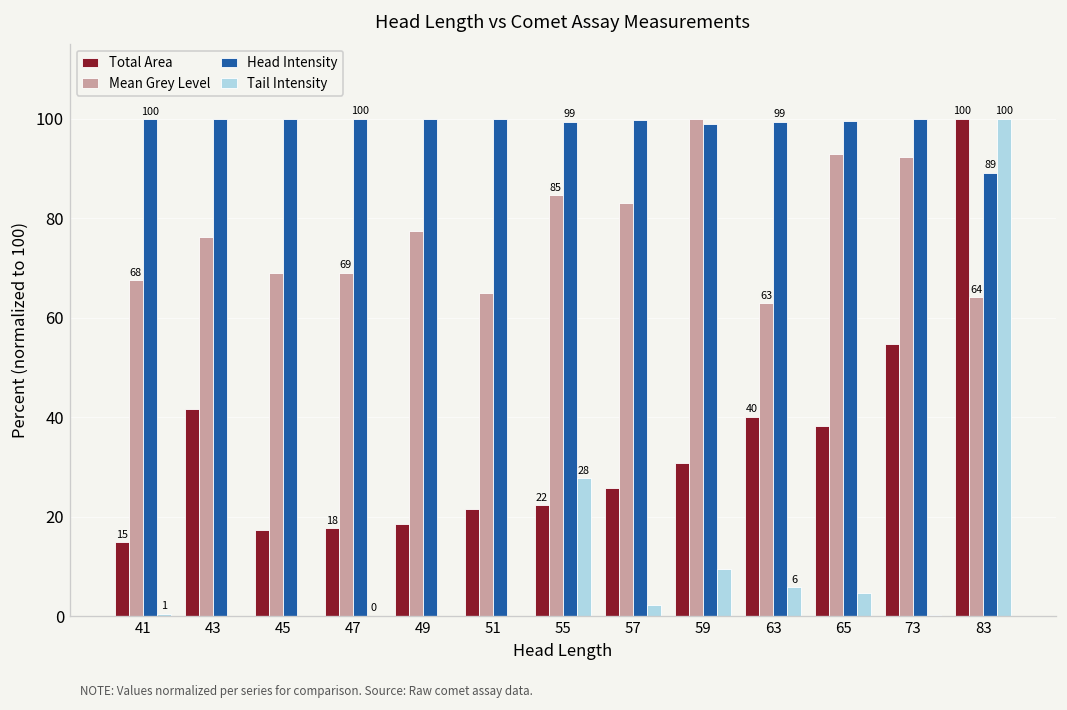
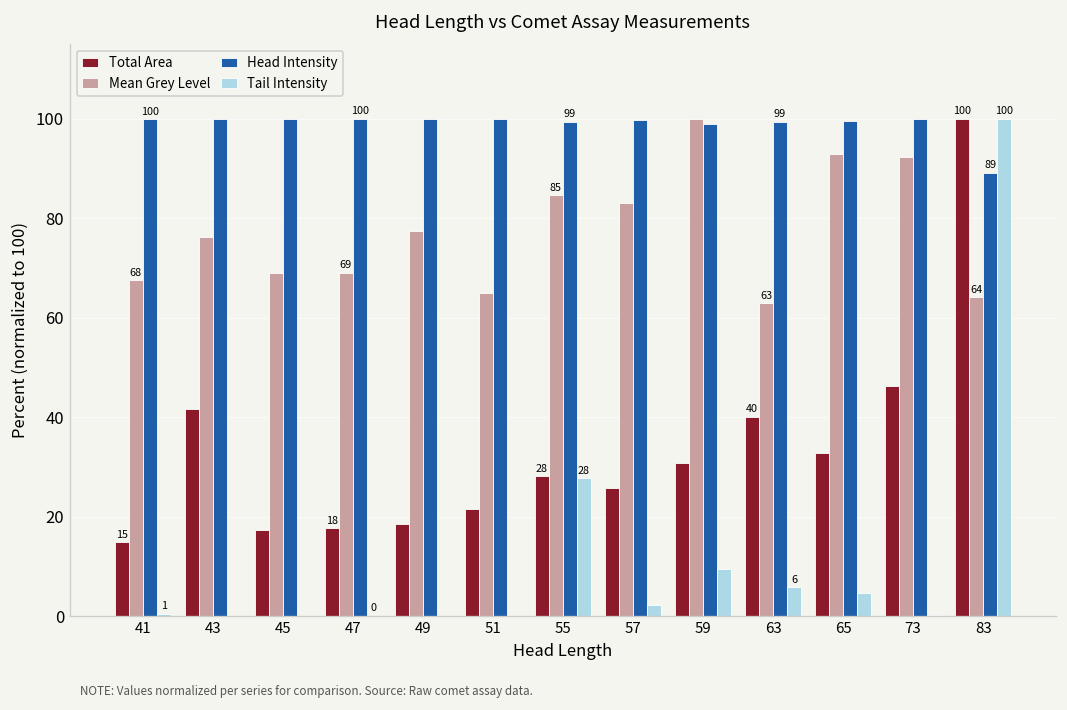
Total Area, 55: 22 -> 28
Total Area, 65: 38 -> 33
Total Area, 73: 55 -> 46
